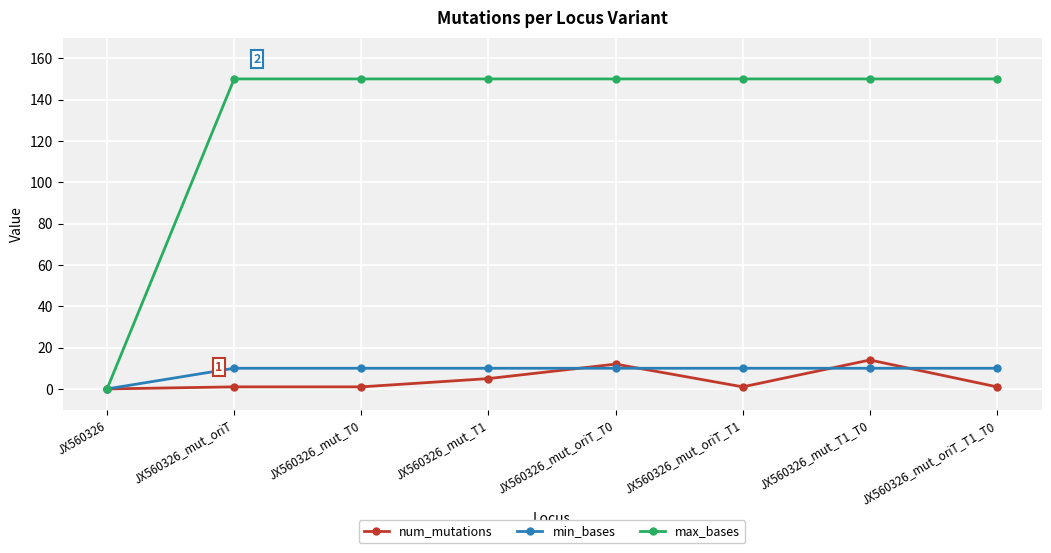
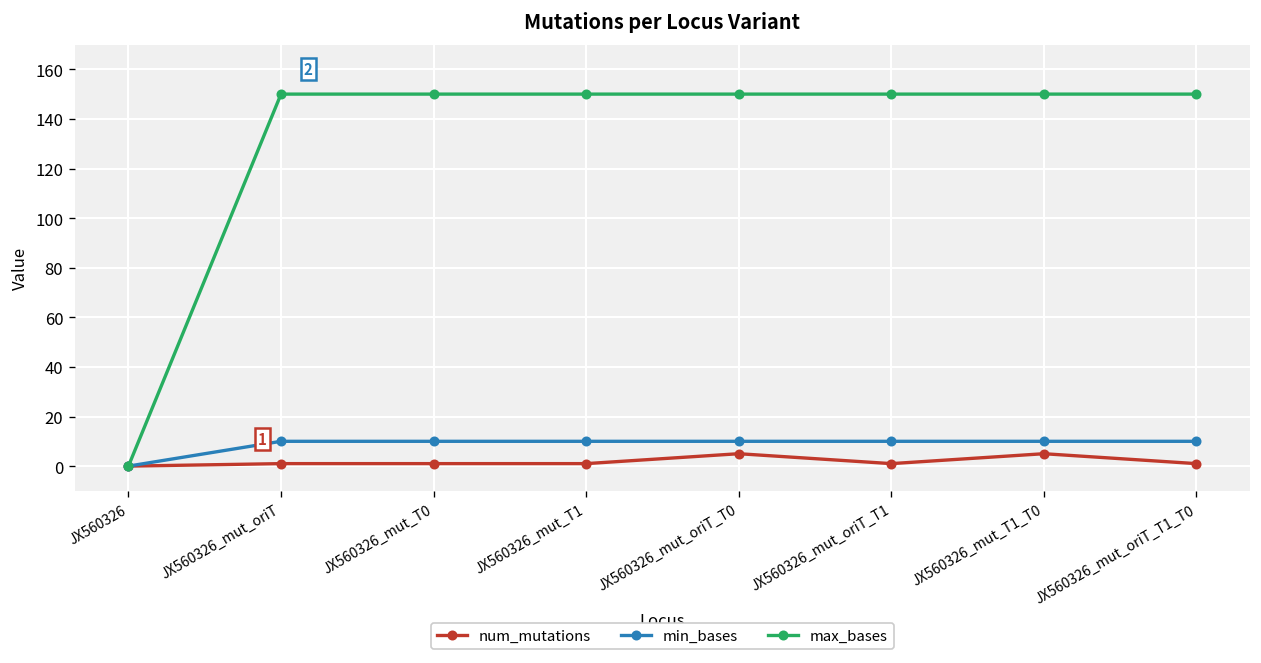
num_mutations, JX560326_mut_T1: 5 -> 1
num_mutations, JX560326_mut_oriT_T0: 12 -> 5
num_mutations, JX560326_mut_T1_T0: 14 -> 5
